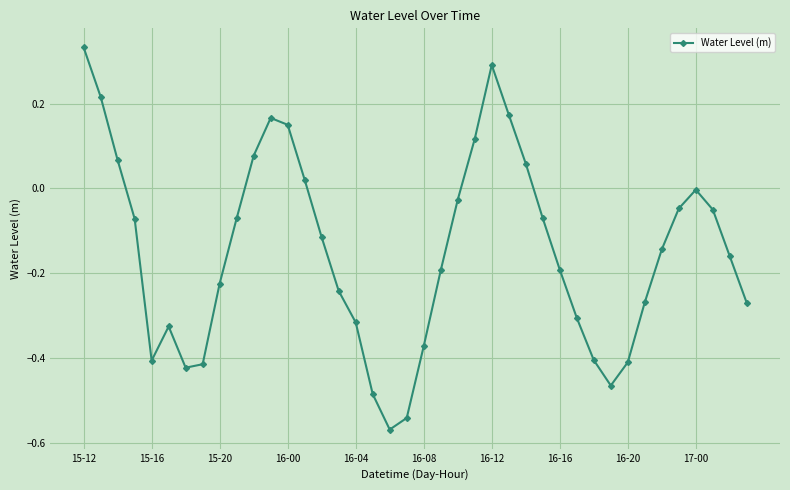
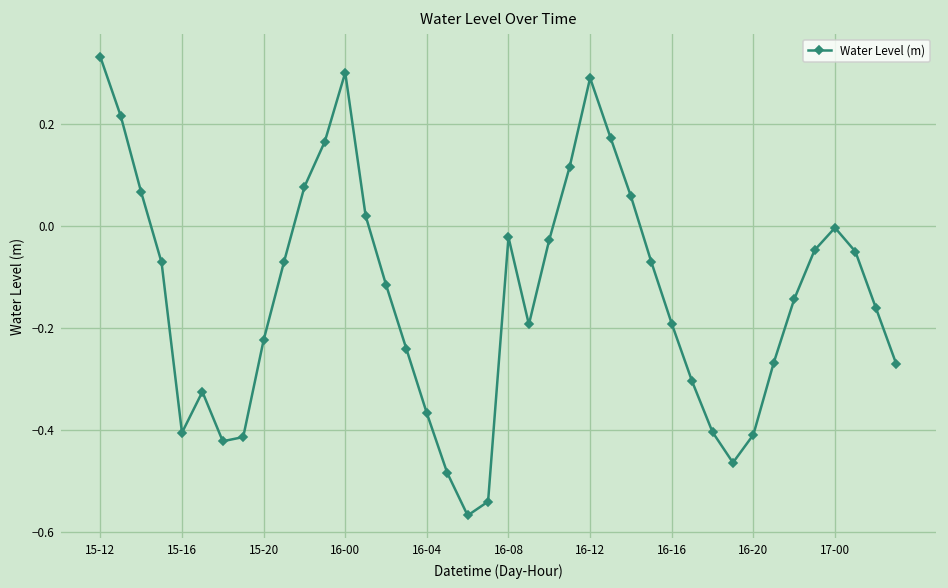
16-00: 0.15 -> 0.30
16-04: -0.32 -> -0.37
16-08: -0.37 -> -0.02
